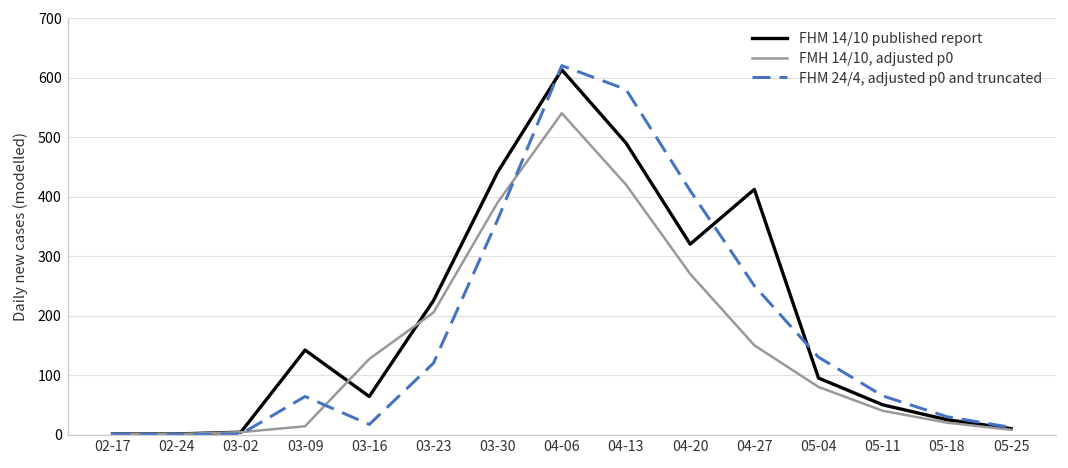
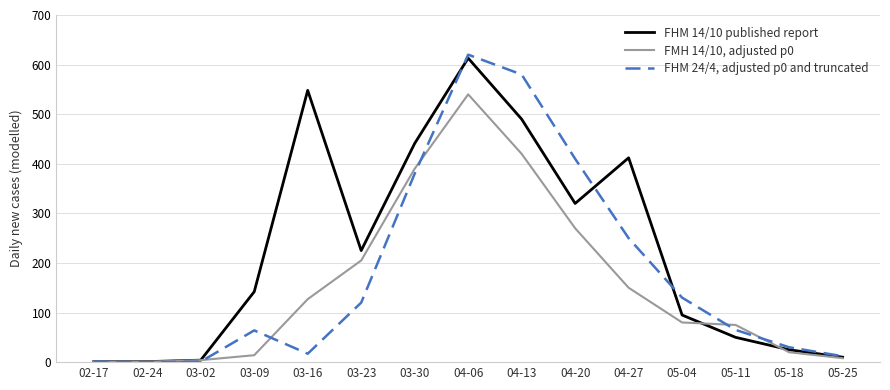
FHM 14/10 published report, 03-16: 60 -> 550
FHM 24/4, adjusted p0 and truncated, 03-30: 360 -> 380
FMH 14/10, adjusted p0, 05-11: 40 -> 80
